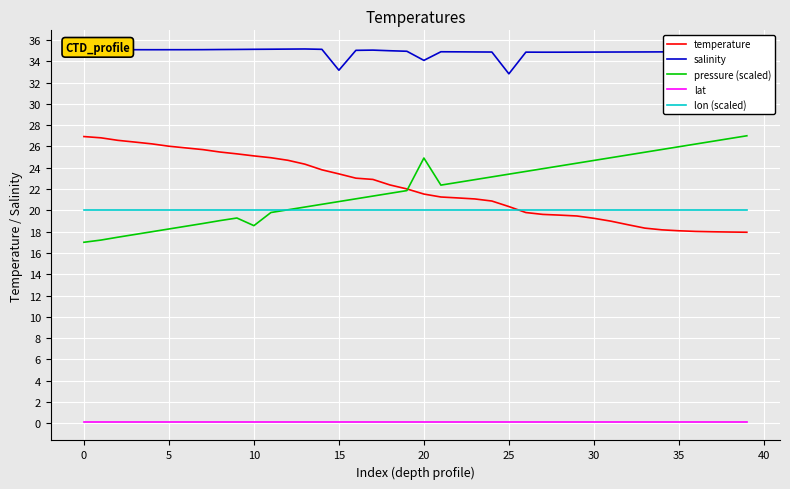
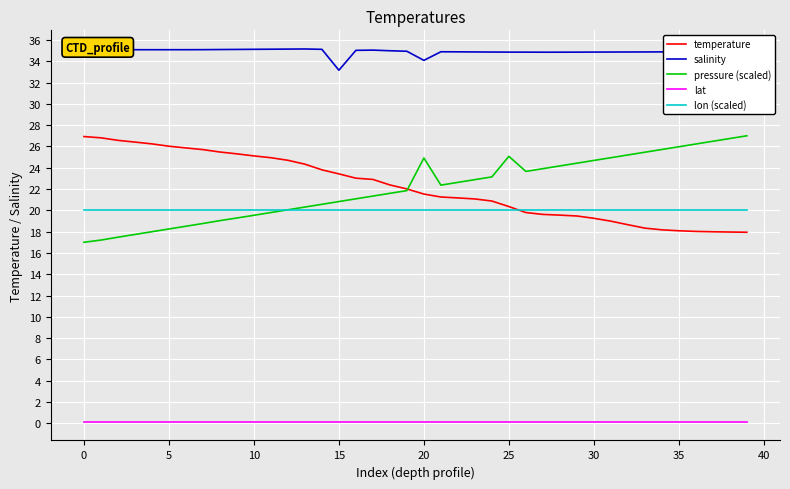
pressure (scaled), 10: 18.6 -> 19.5
salinity, 25: 32.8 -> 34.9
pressure (scaled), 25: 23.4 -> 25.1
